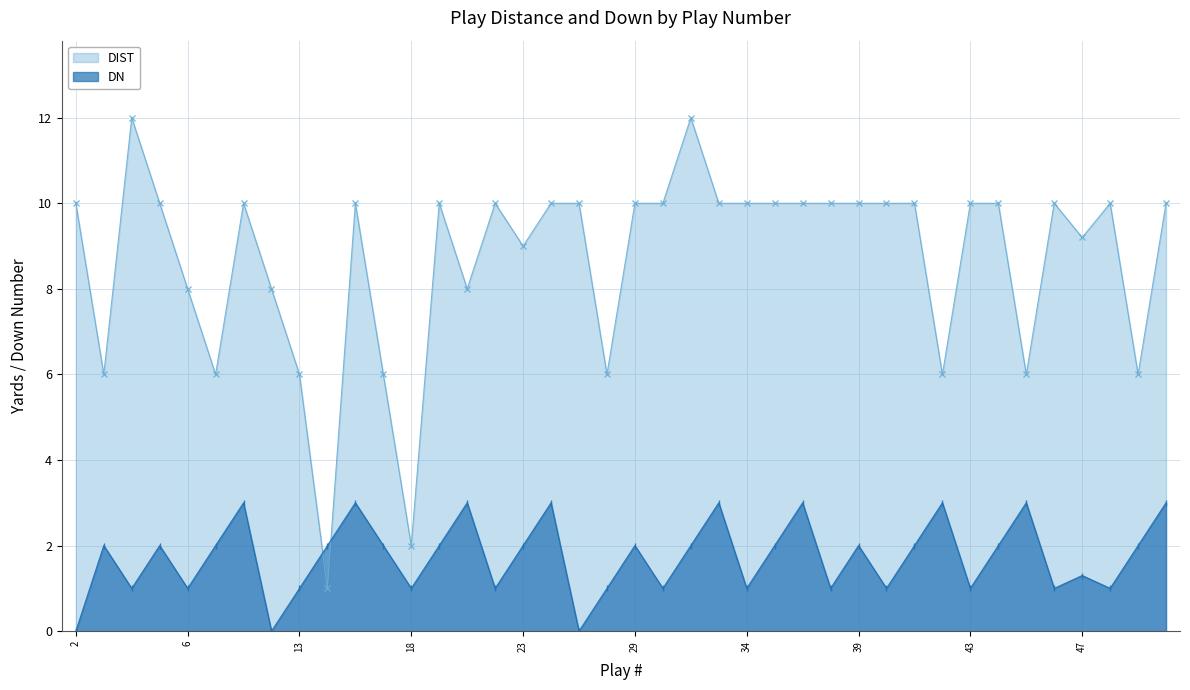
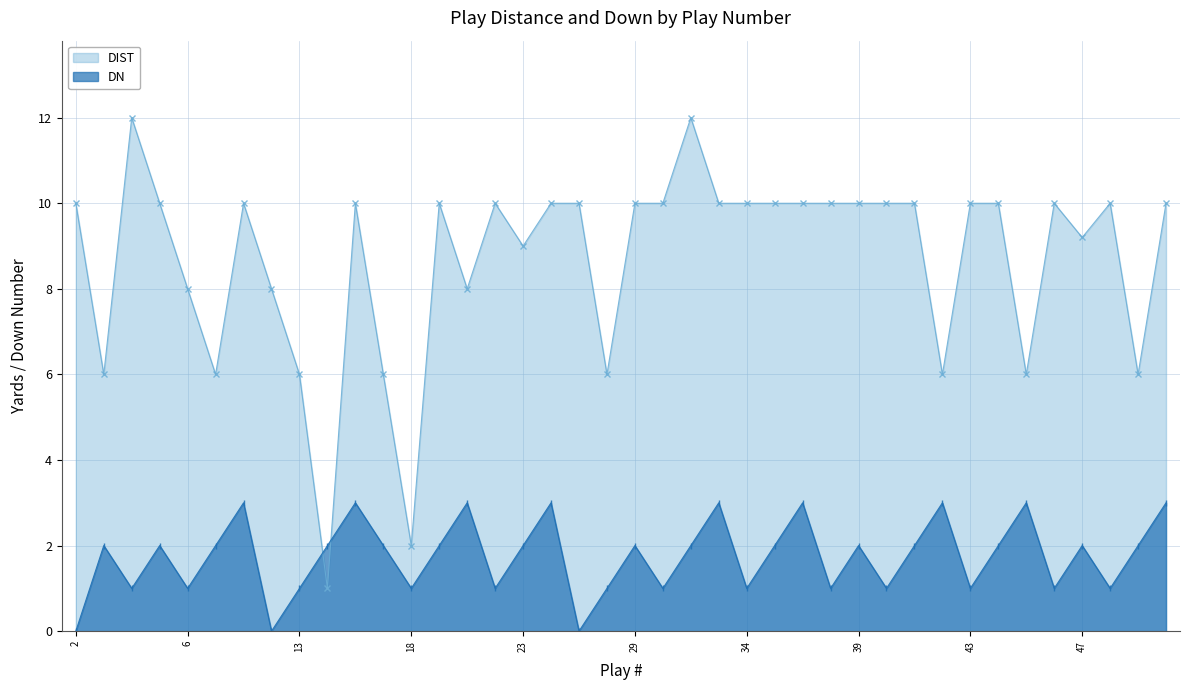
DN, 47: 1.3 -> 2.0
